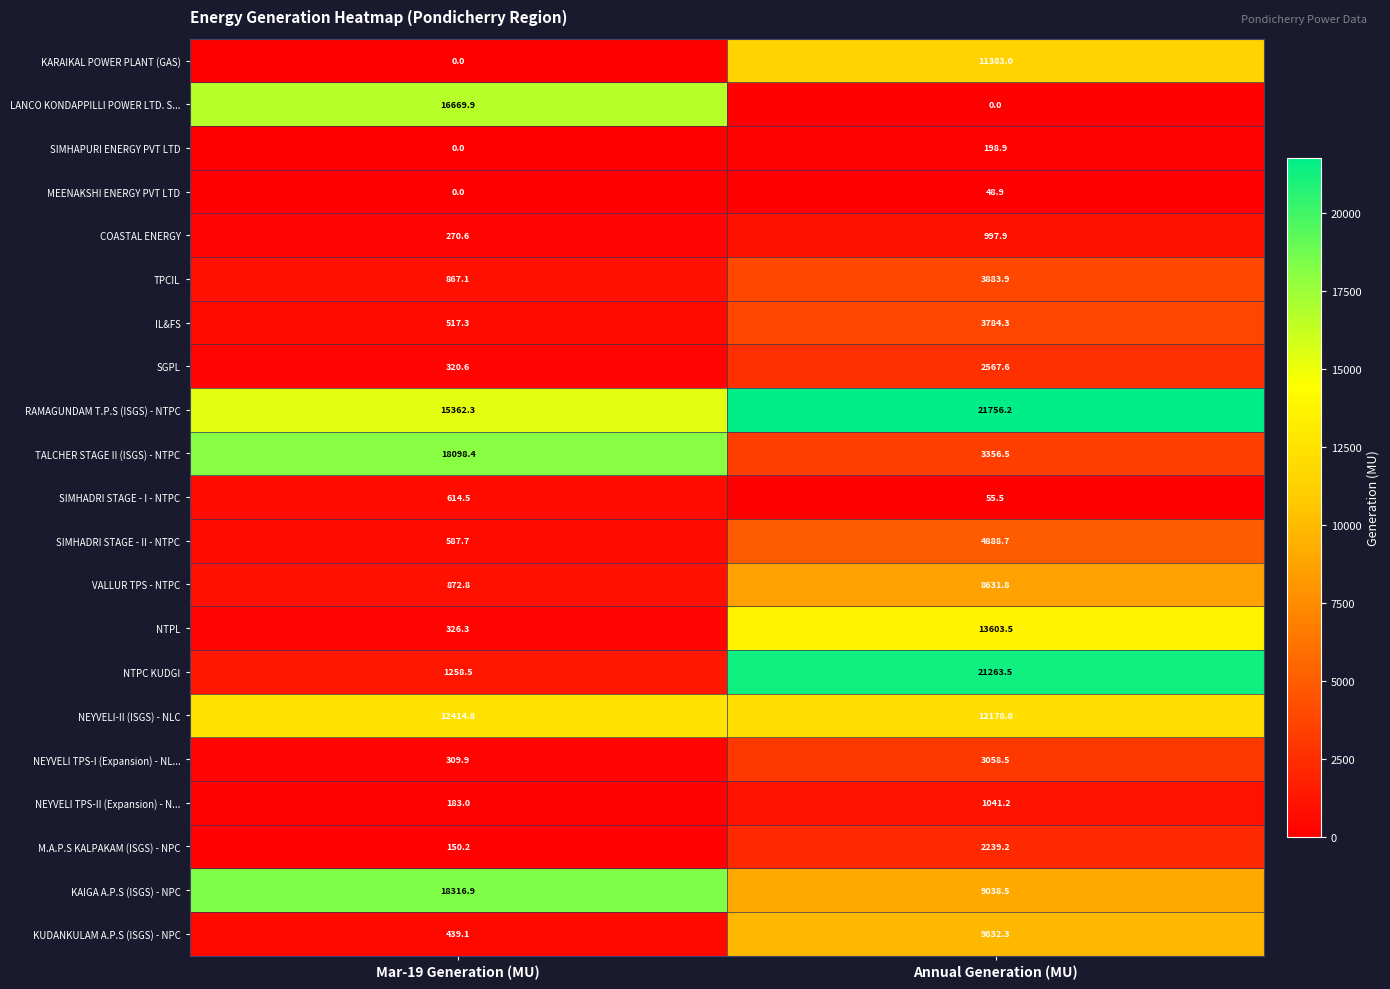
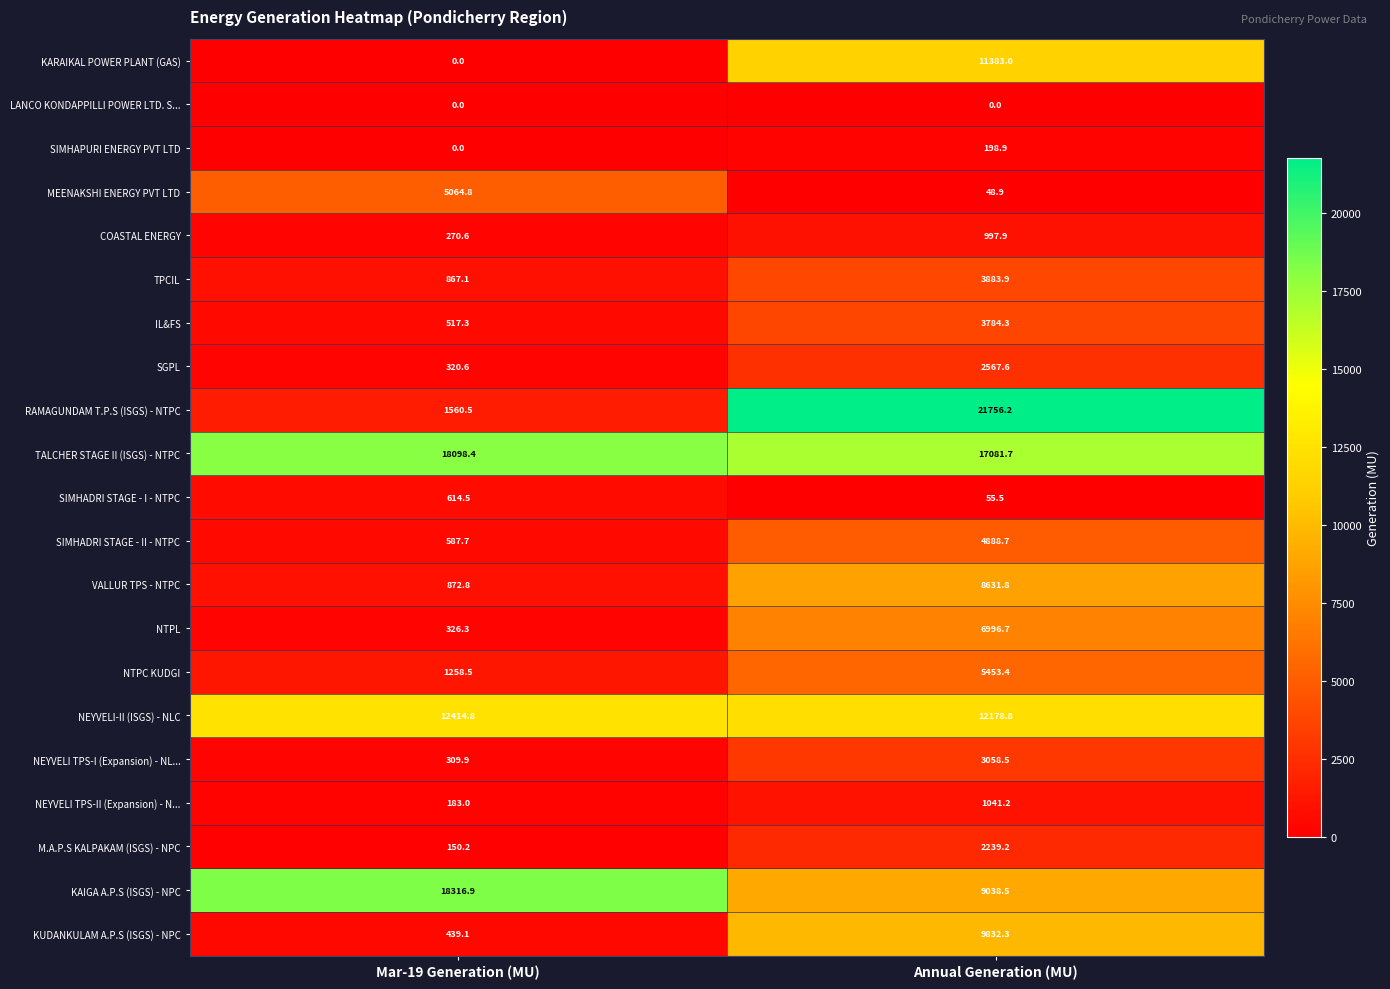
LANCO KONDAPPILLI POWER LTD. S..., Mar-19 Generation (MU): 16669.9 -> 0.0
MEENAKSHI ENERGY PVT LTD, Mar-19 Generation (MU): 0.0 -> 5064.8
RAMAGUNDAM T.P.S (ISGS) - NTPC, Mar-19 Generation (MU): 15362.3 -> 1560.5
TALCHER STAGE II (ISGS) - NTPC, Annual Generation (MU): 3356.5 -> 17081.7
NTPL, Annual Generation (MU): 13603.5 -> 6996.7
NTPC KUDGI, Annual Generation (MU): 21263.5 -> 5453.4
